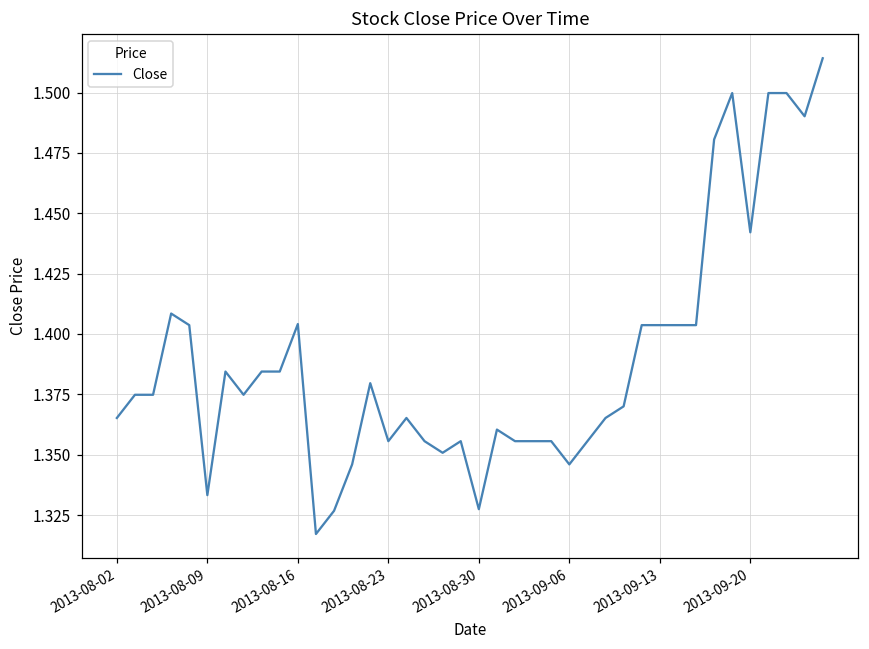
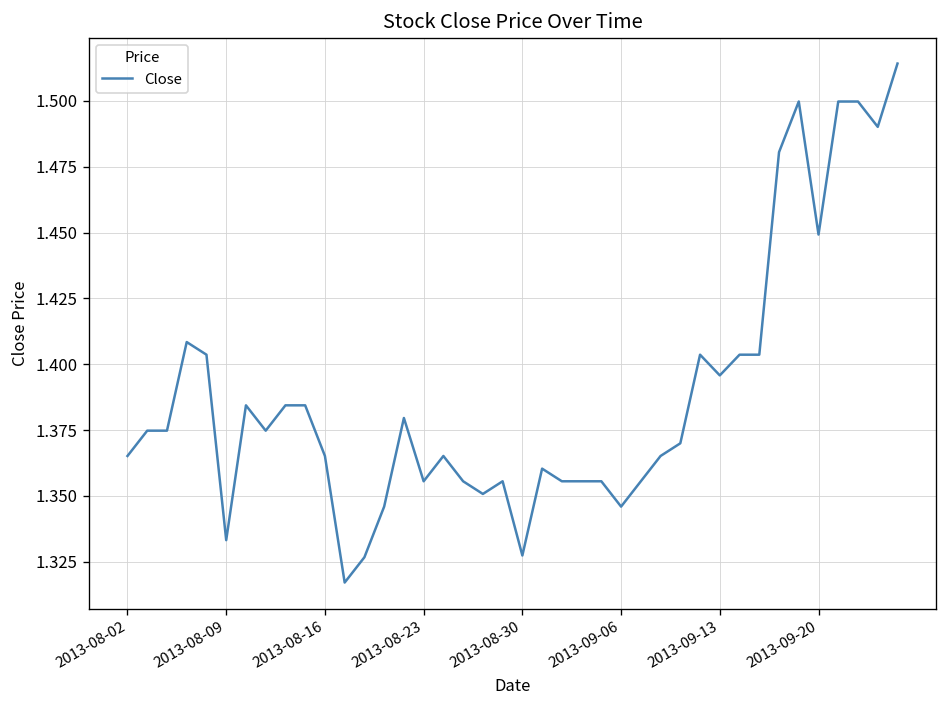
2013-08-16: 1.404 -> 1.365
2013-09-13: 1.404 -> 1.396
2013-09-20: 1.442 -> 1.449
